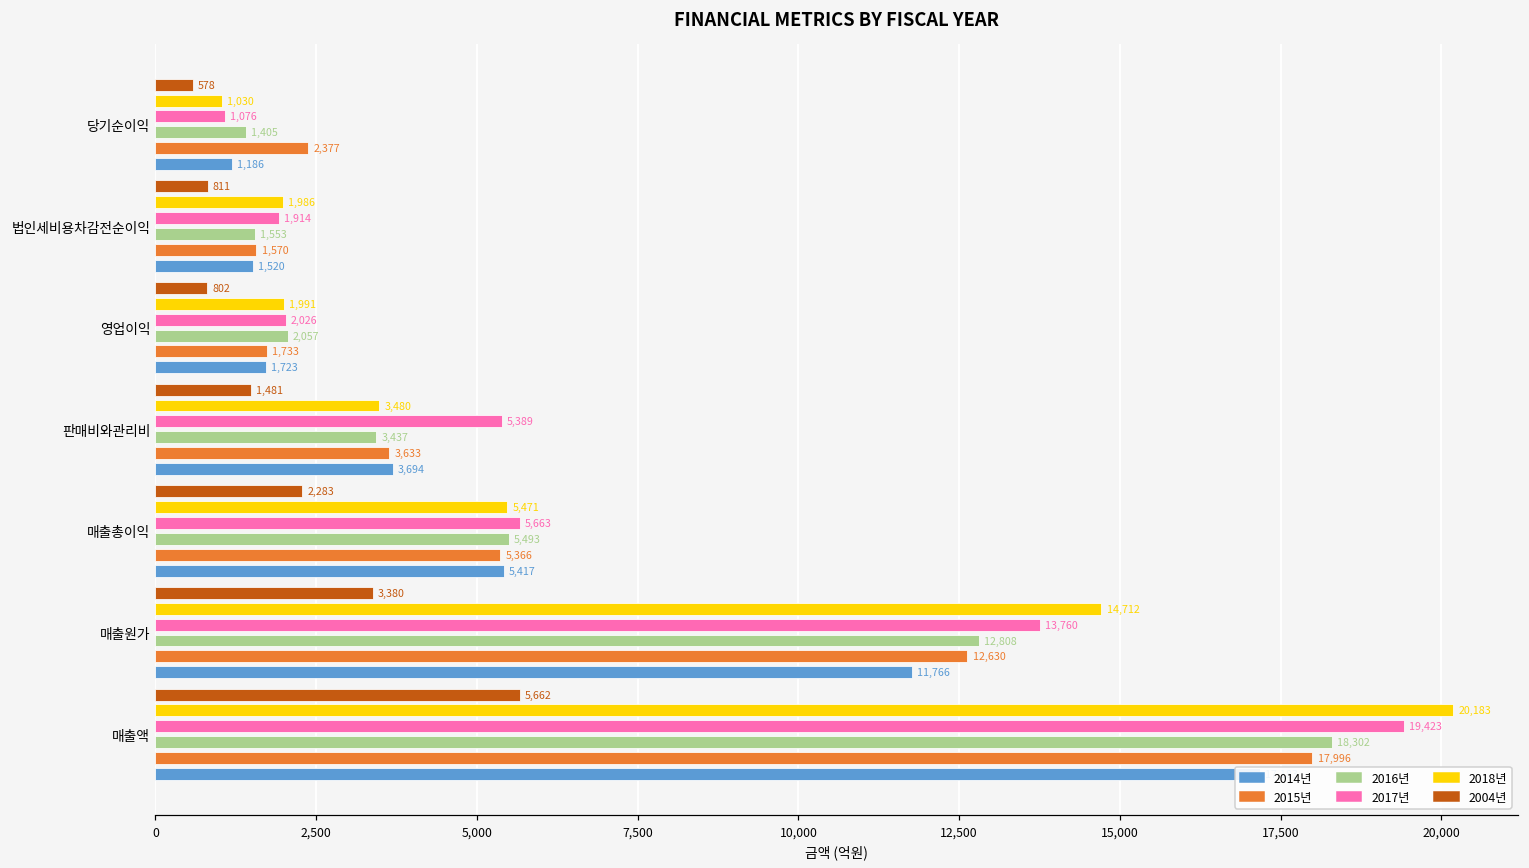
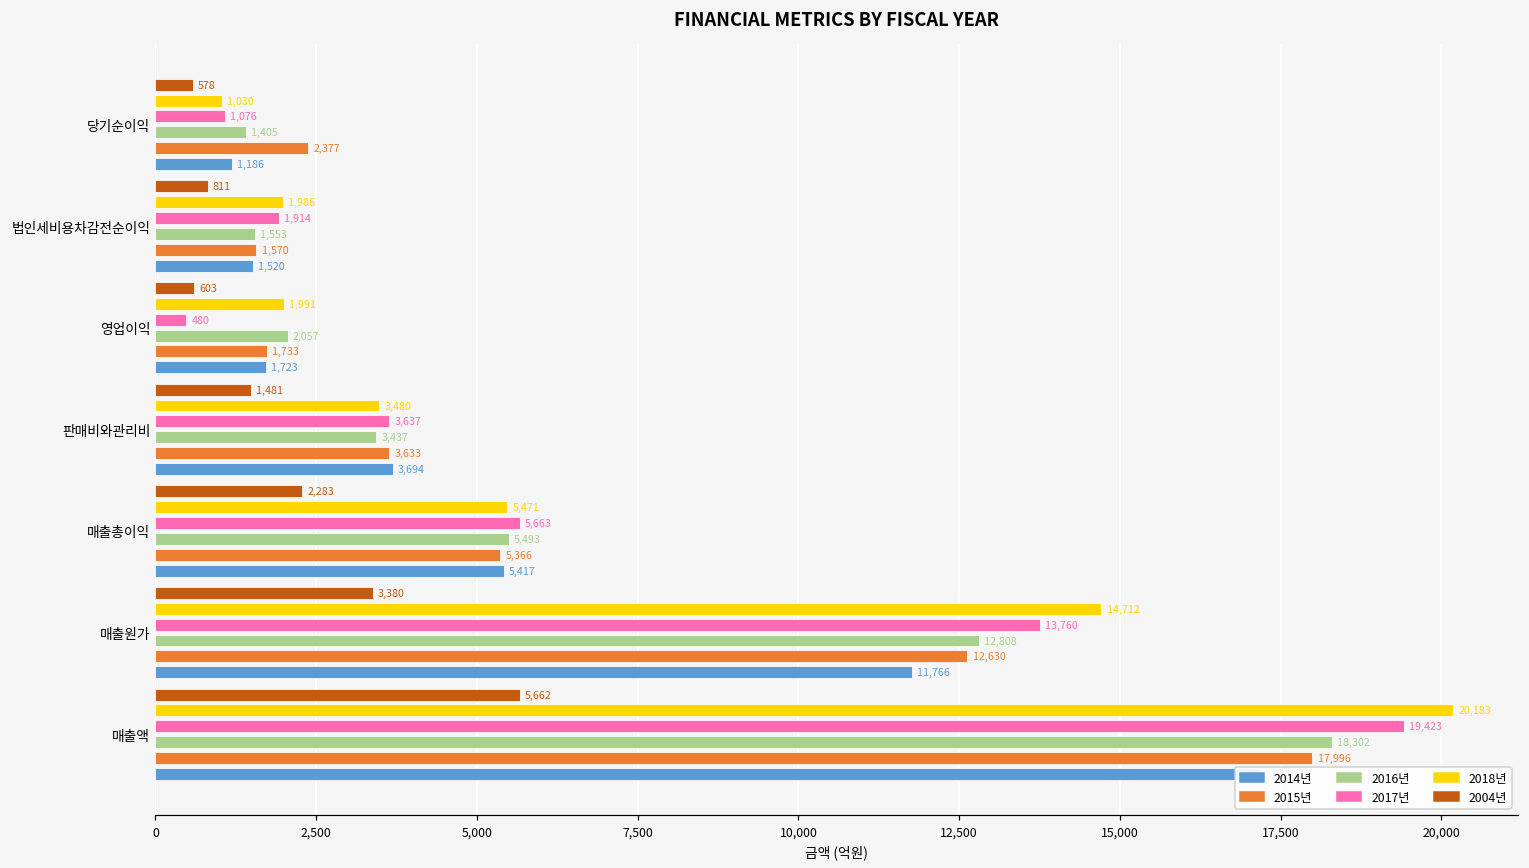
2004년, 영업이익: 802 -> 603
2017년, 영업이익: 2,026 -> 480
2017년, 판매비와관리비: 5,389 -> 3,637
